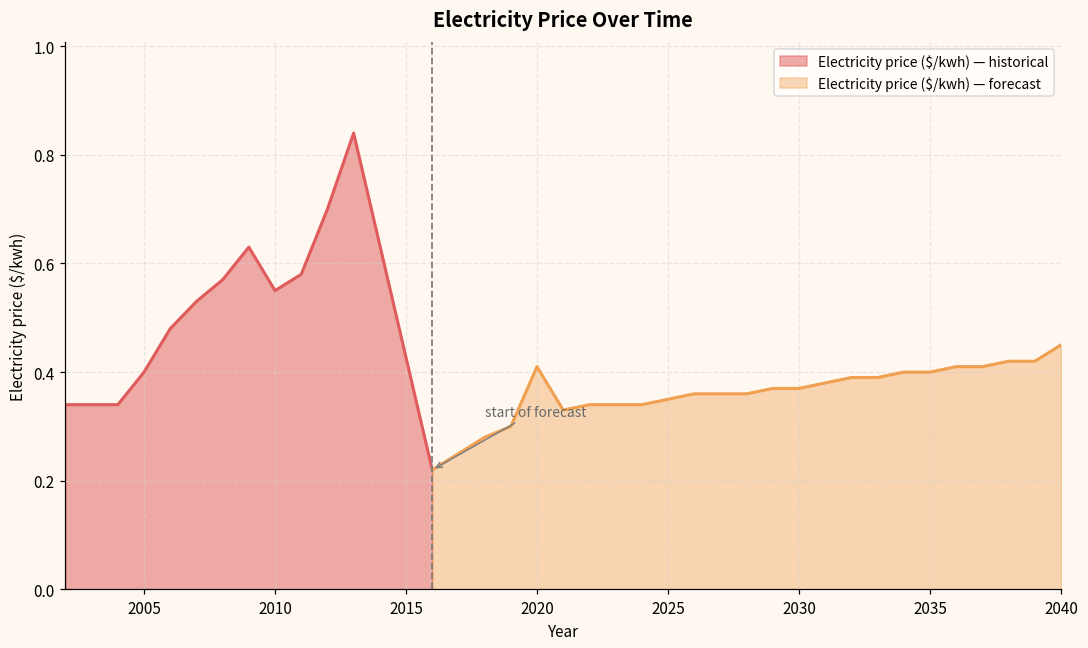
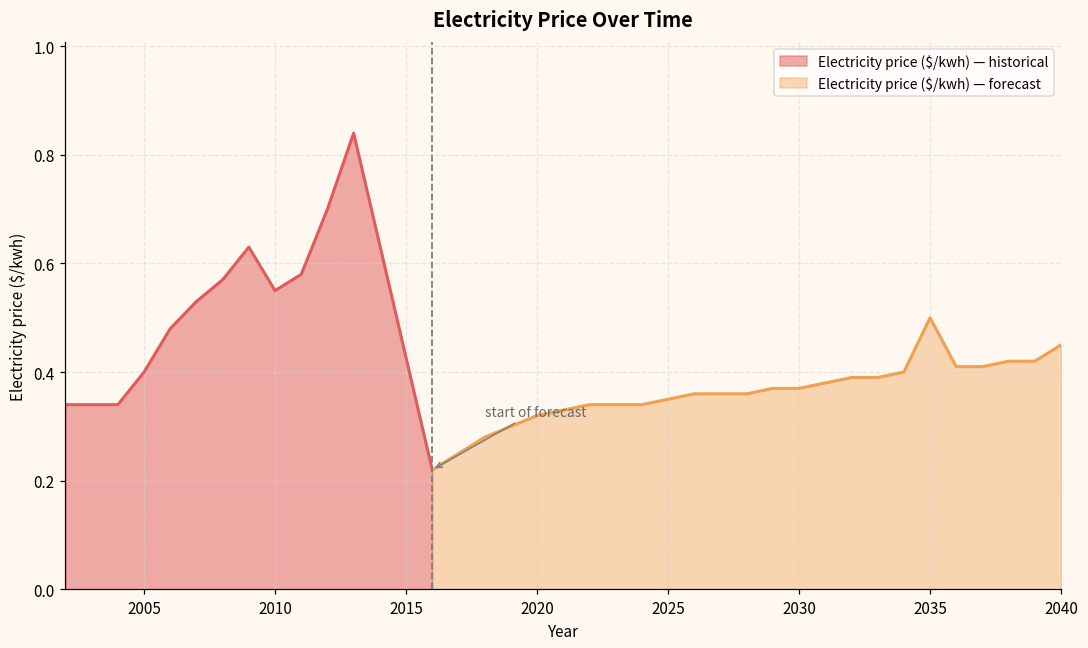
Electricity price ($/kwh) — forecast, 2020: 0.41 -> 0.32
Electricity price ($/kwh) — forecast, 2035: 0.4 -> 0.5
